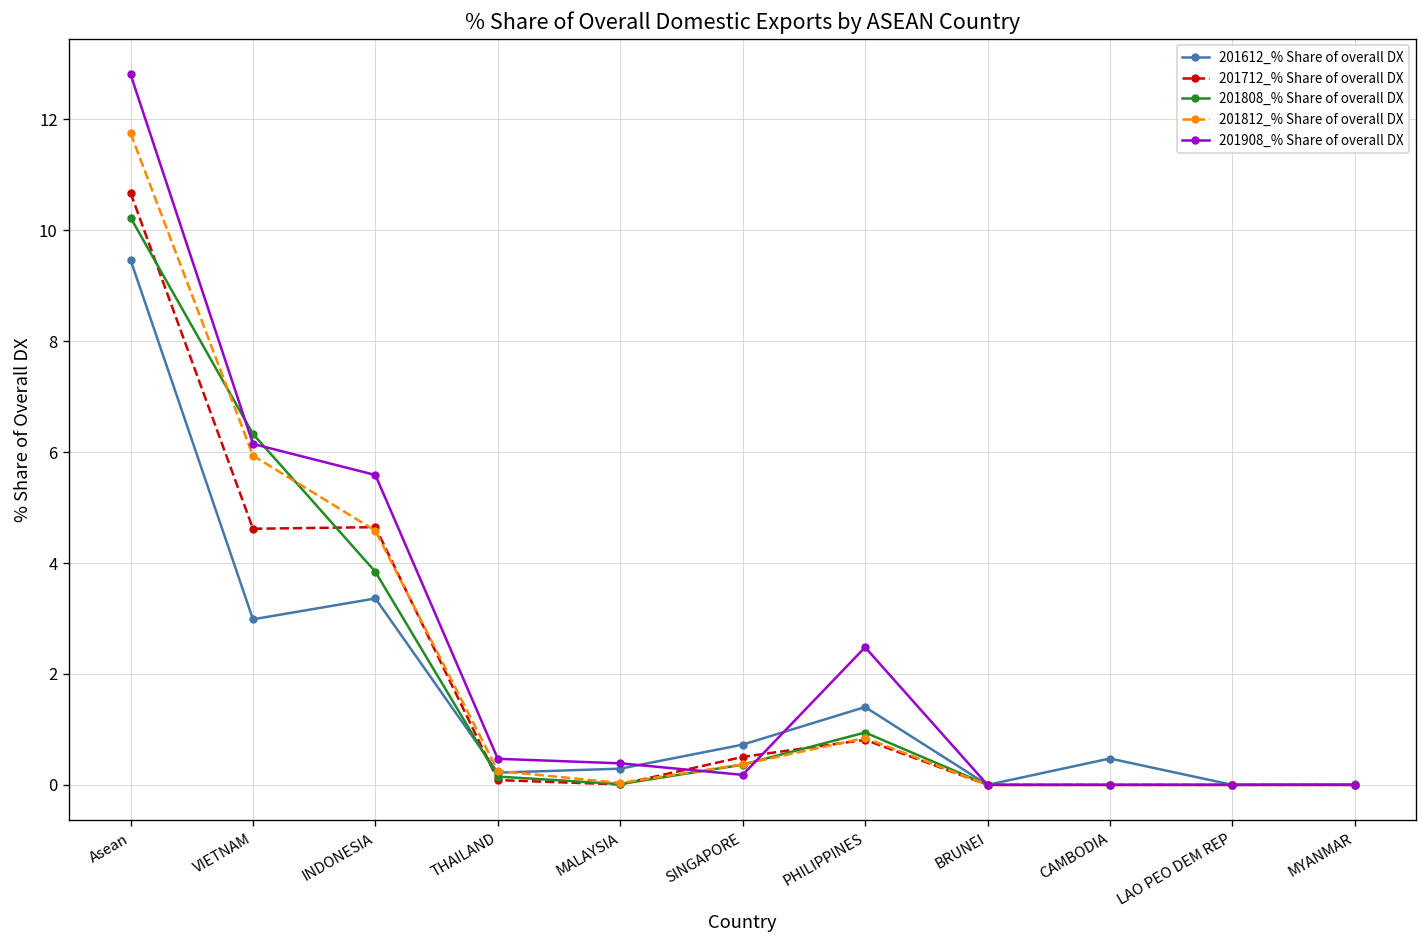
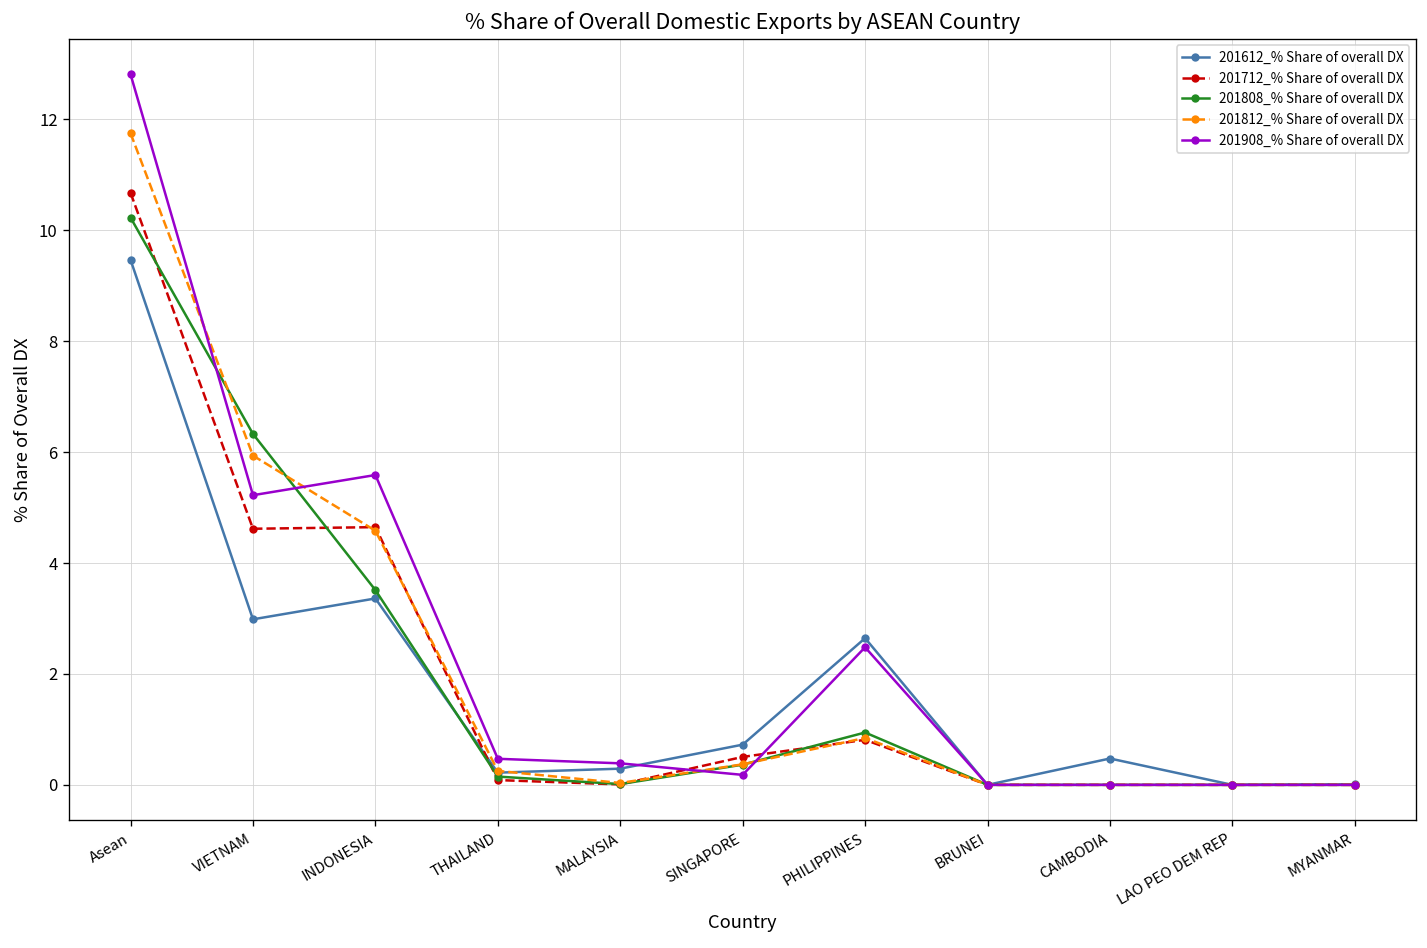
201908_% Share of overall DX, VIETNAM: 6.1 -> 5.2
201808_% Share of overall DX, INDONESIA: 3.8 -> 3.5
201612_% Share of overall DX, PHILIPPINES: 1.4 -> 2.6
